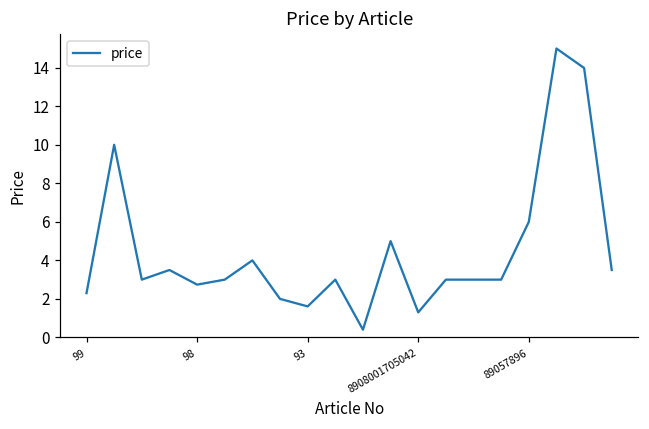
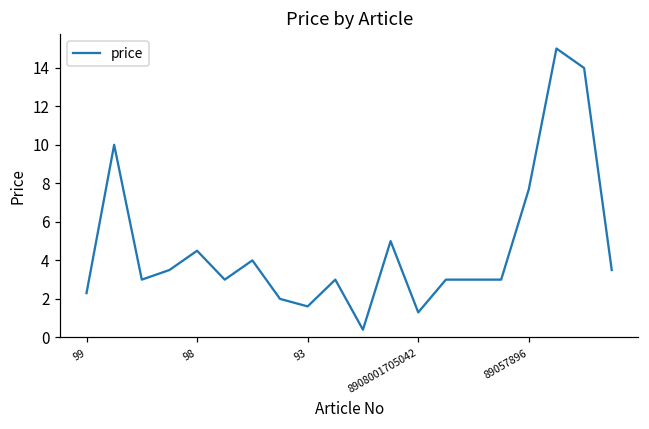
98: 2.7 -> 4.5
89057896: 6.0 -> 7.7
